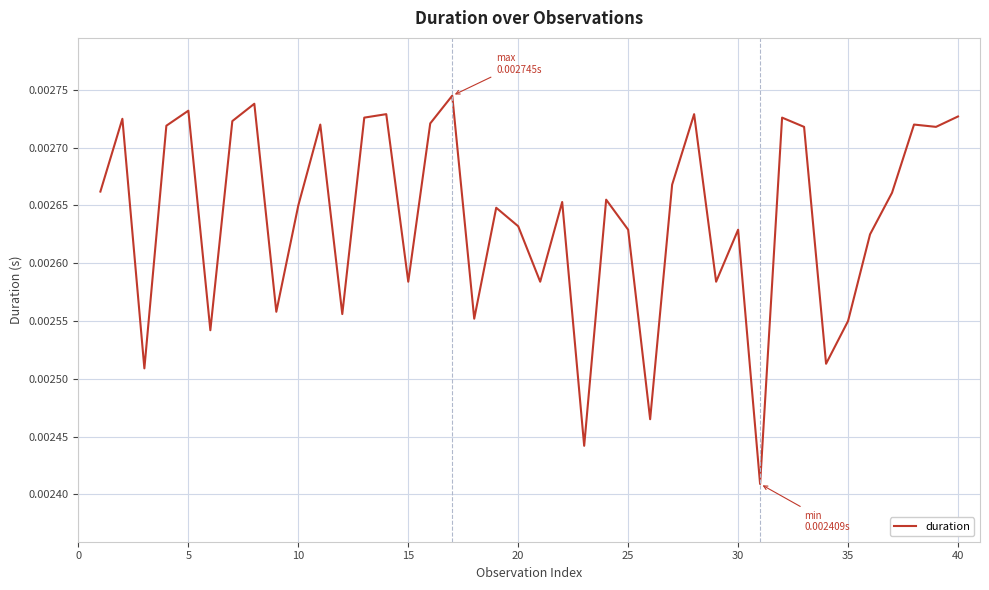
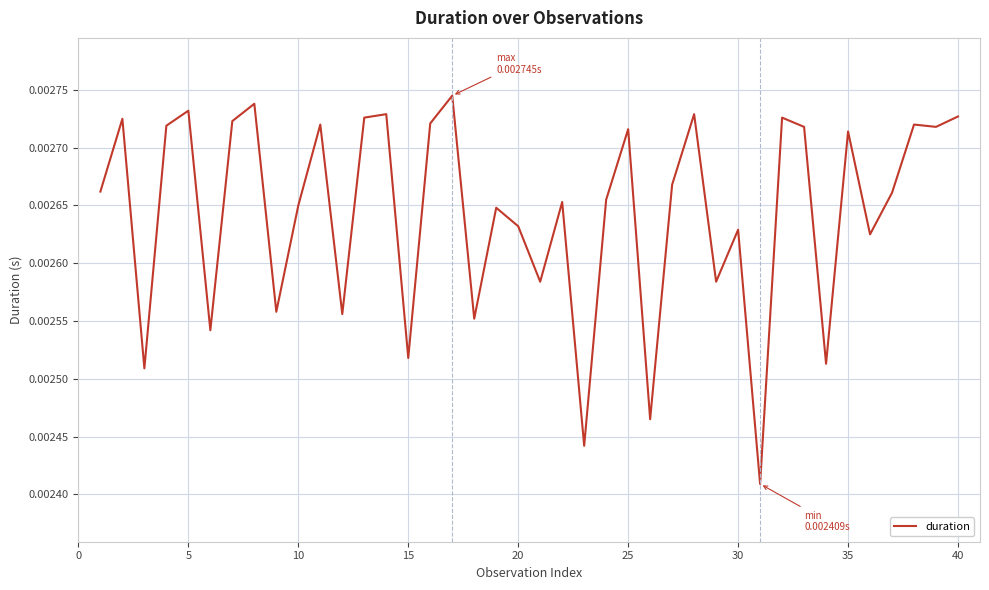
15: 0.002584 -> 0.002518
25: 0.002629 -> 0.002716
35: 0.002550 -> 0.002714
